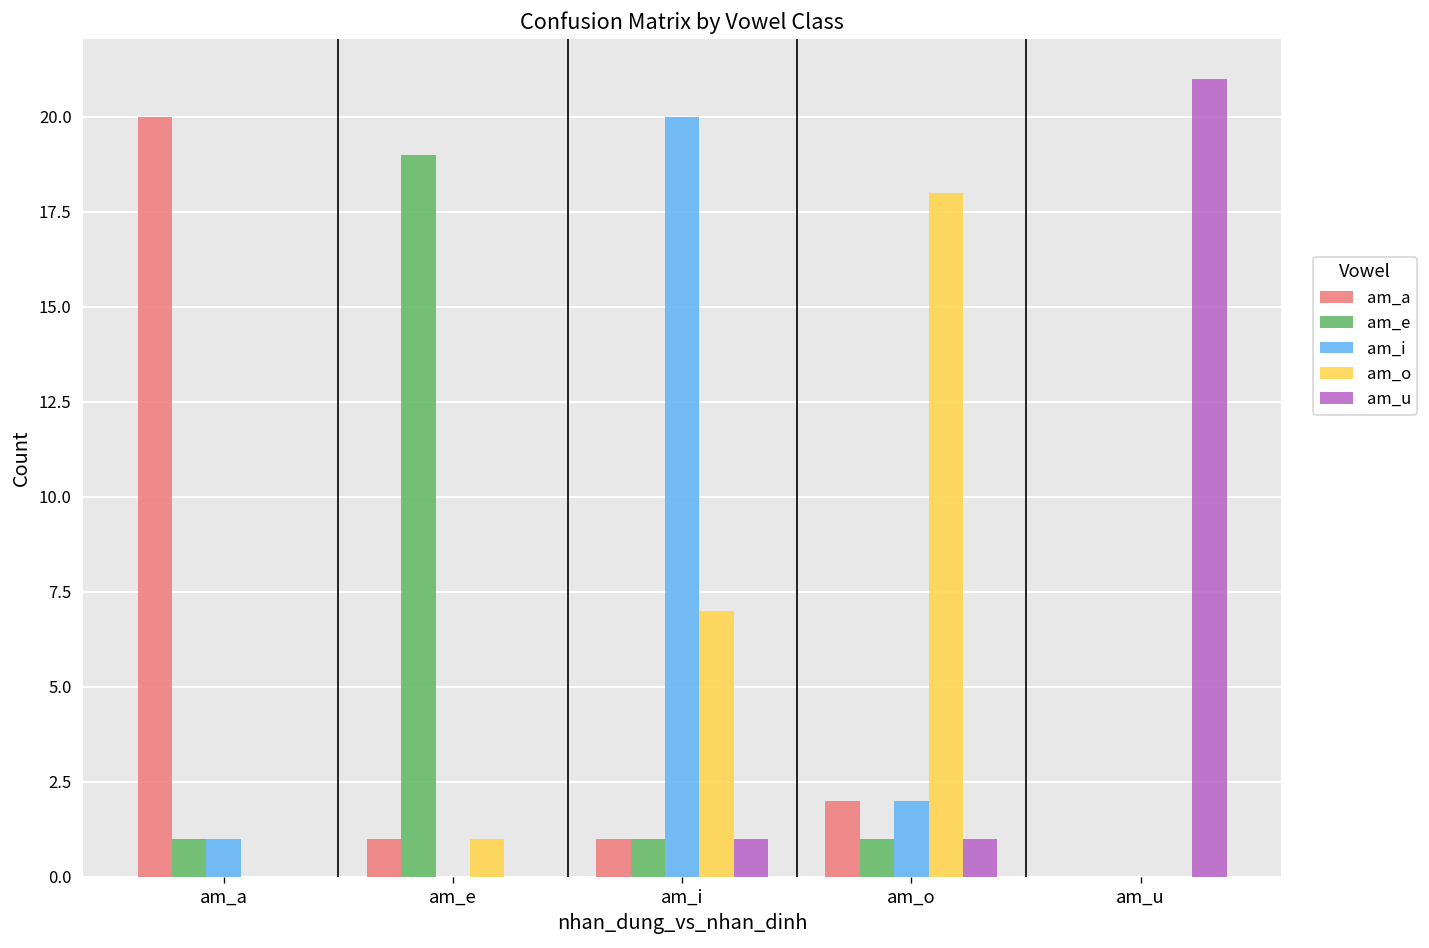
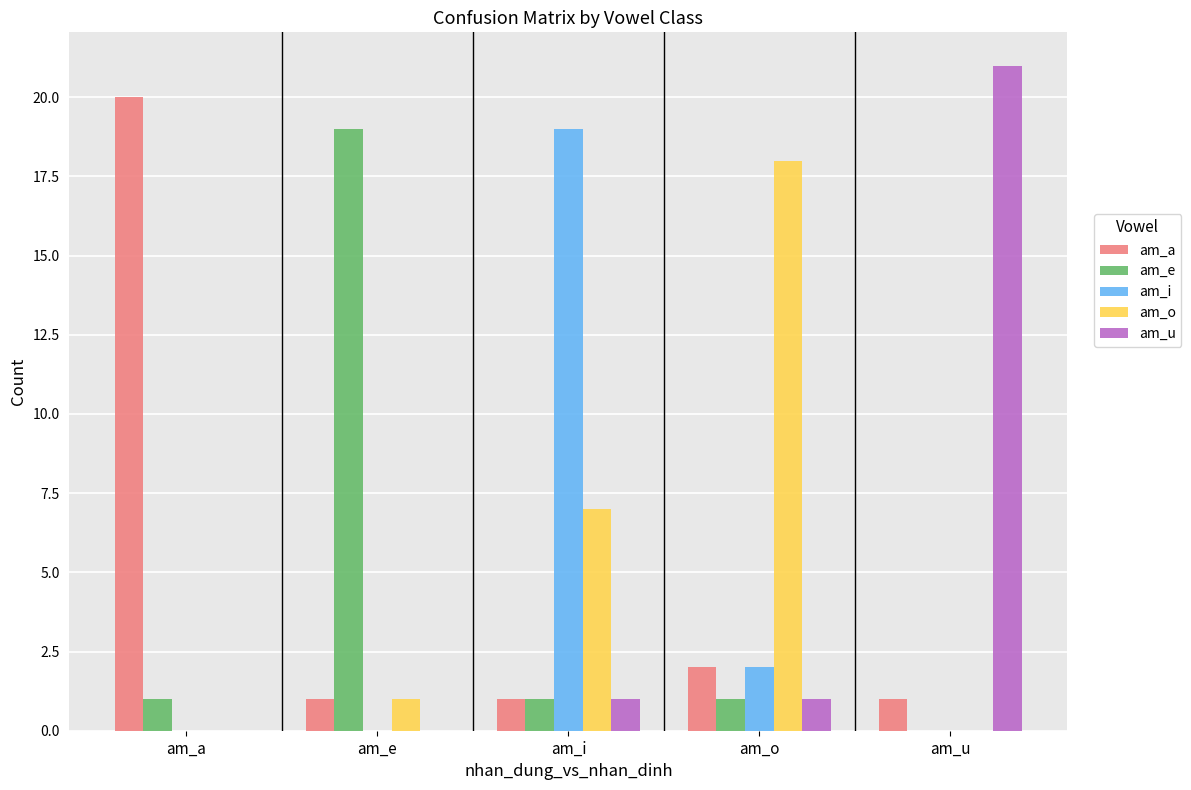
am_i, am_a: 1 -> 0
am_i, am_i: 20 -> 19
am_a, am_u: 0 -> 1
